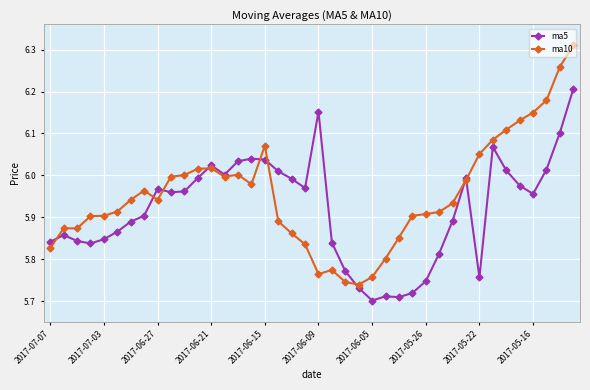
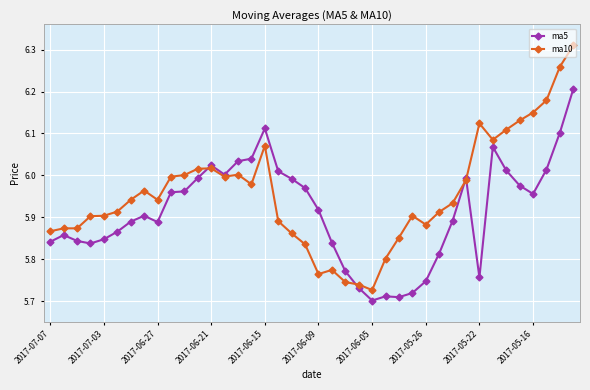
ma10, 2017-07-07: 5.83 -> 5.87
ma5, 2017-06-27: 5.97 -> 5.89
ma5, 2017-06-15: 6.04 -> 6.11
ma5, 2017-06-09: 6.15 -> 5.92
ma10, 2017-06-05: 5.76 -> 5.73
ma10, 2017-05-26: 5.91 -> 5.88
ma10, 2017-05-22: 6.05 -> 6.12
